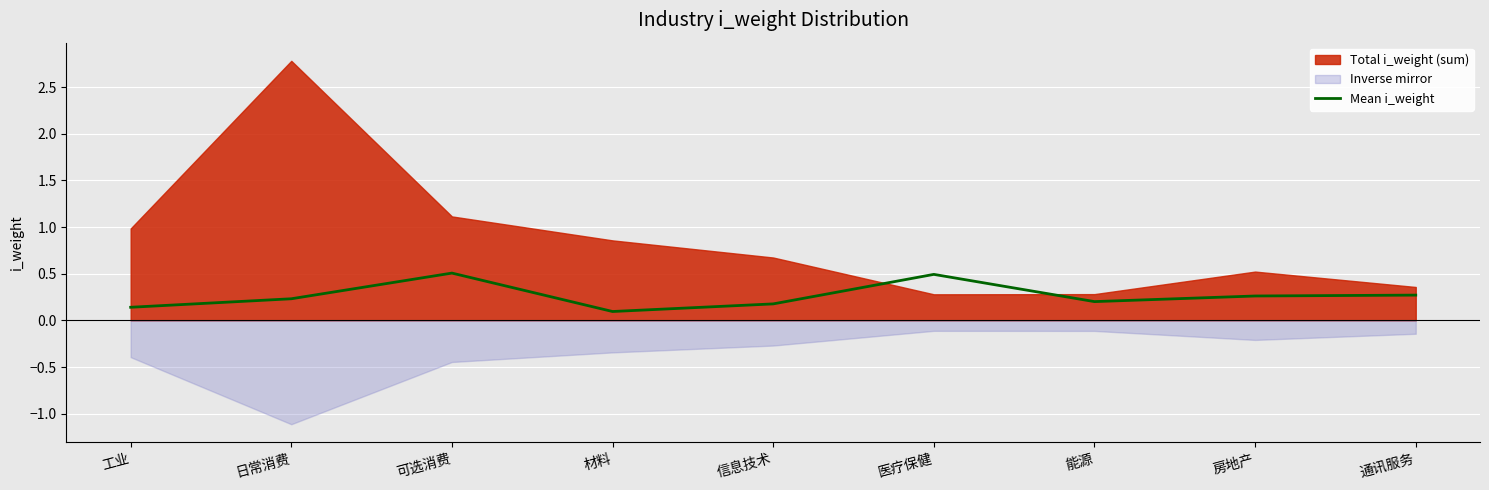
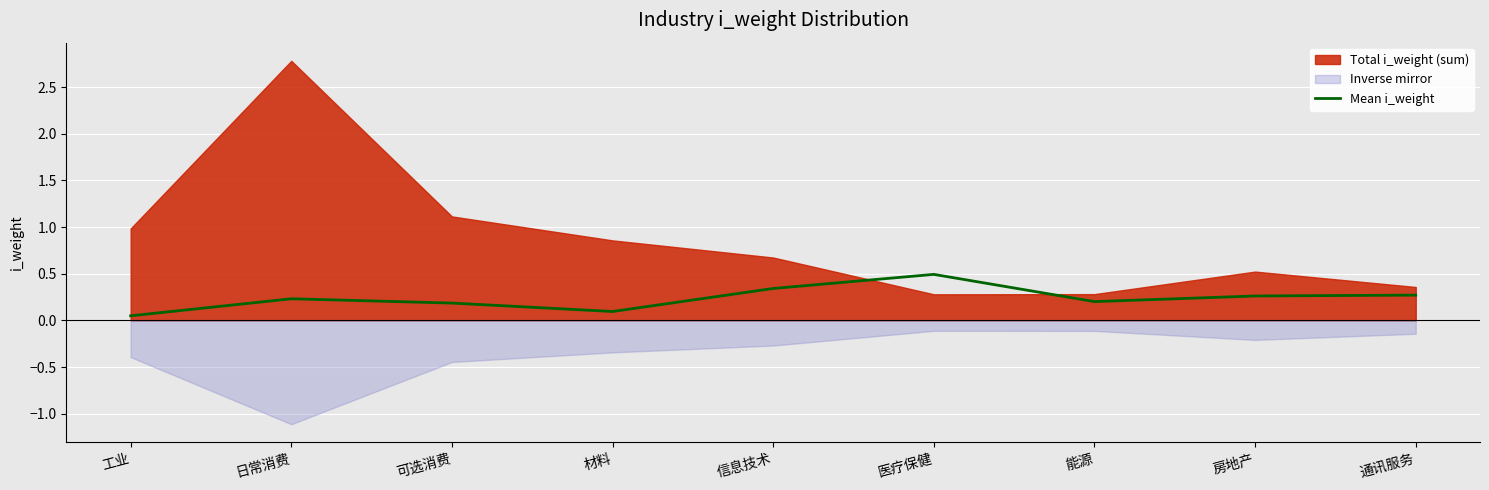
Mean i_weight, 工业: 0.1 -> 0.0
Mean i_weight, 可选消费: 0.5 -> 0.2
Mean i_weight, 信息技术: 0.2 -> 0.3
